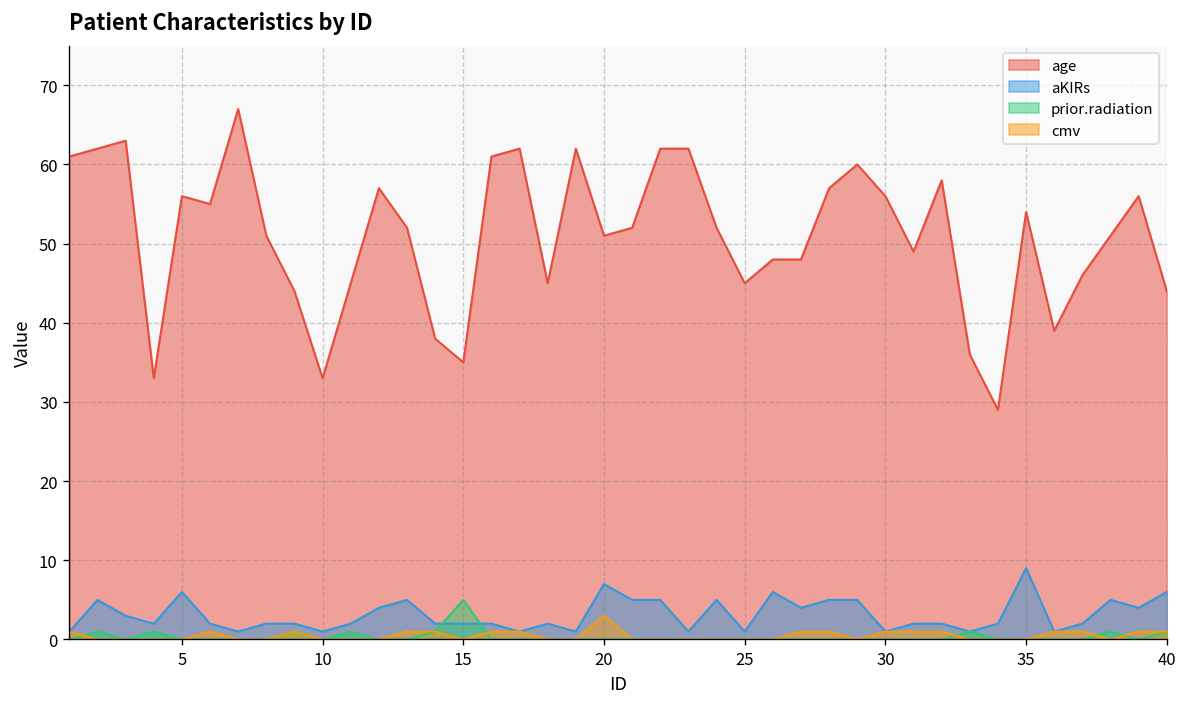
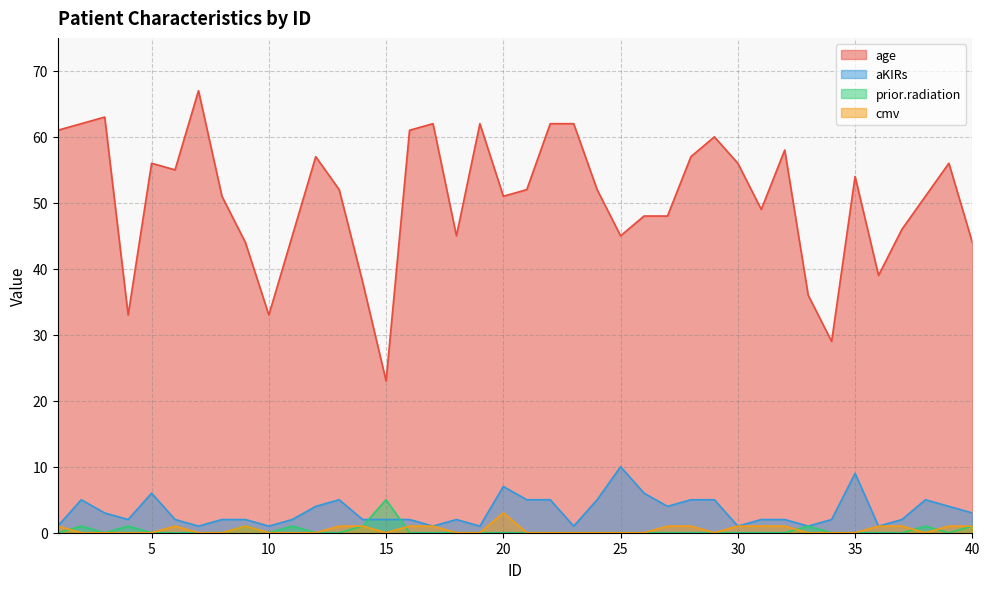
age, 15: 35 -> 23
aKIRs, 25: 1 -> 10
aKIRs, 40: 6 -> 3
